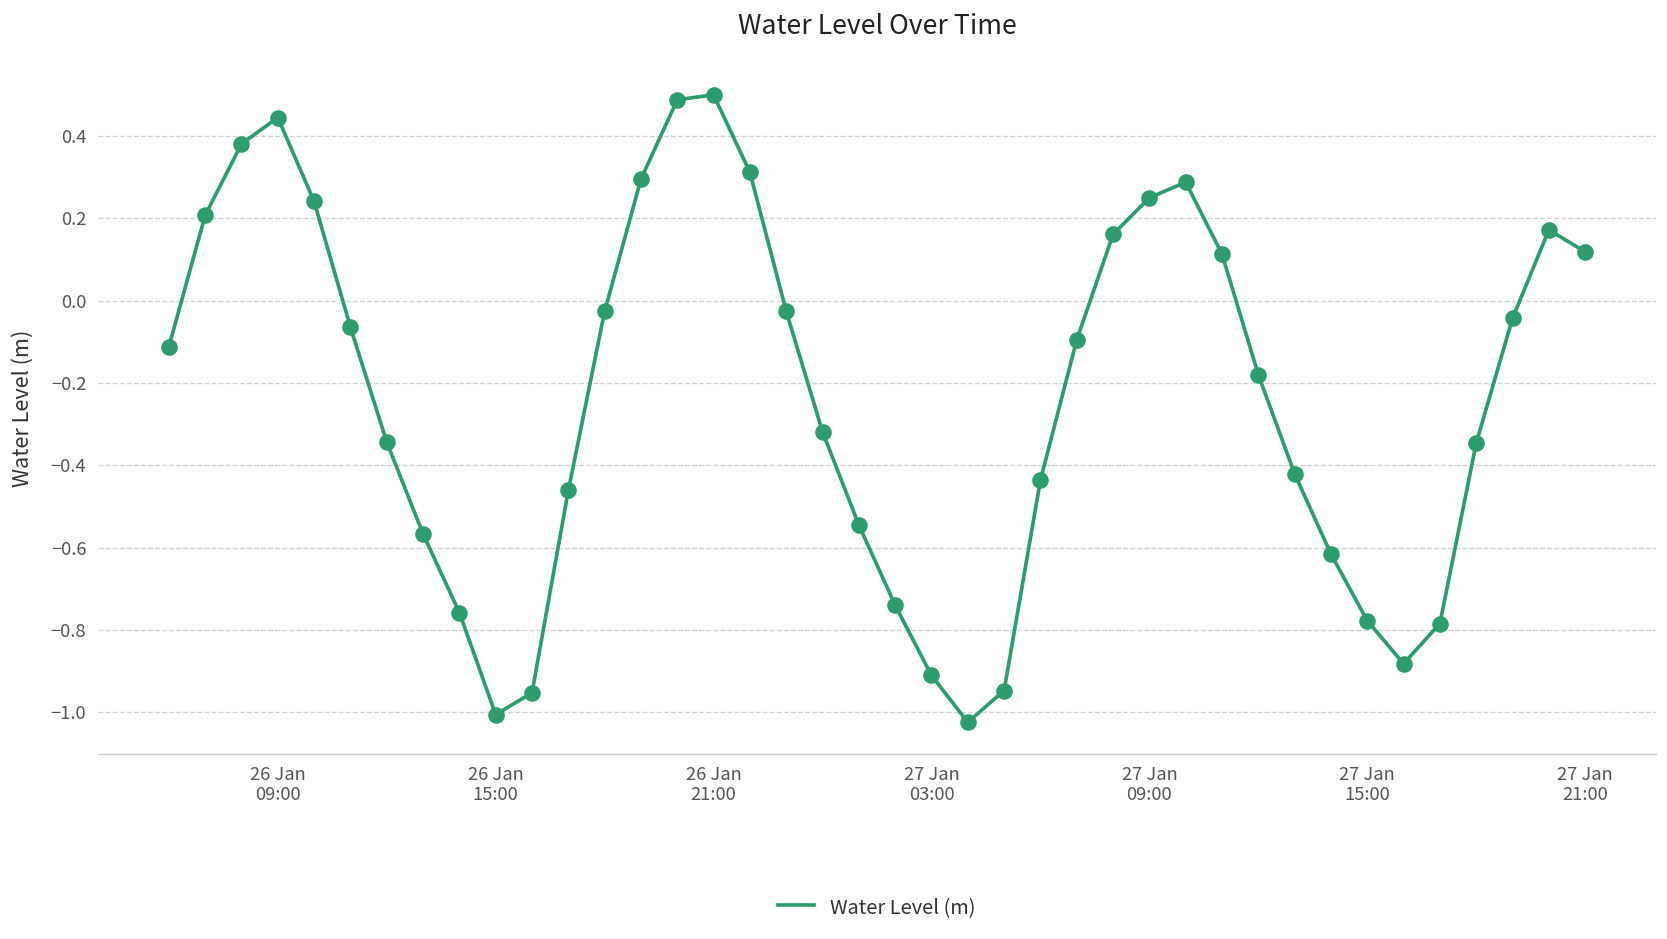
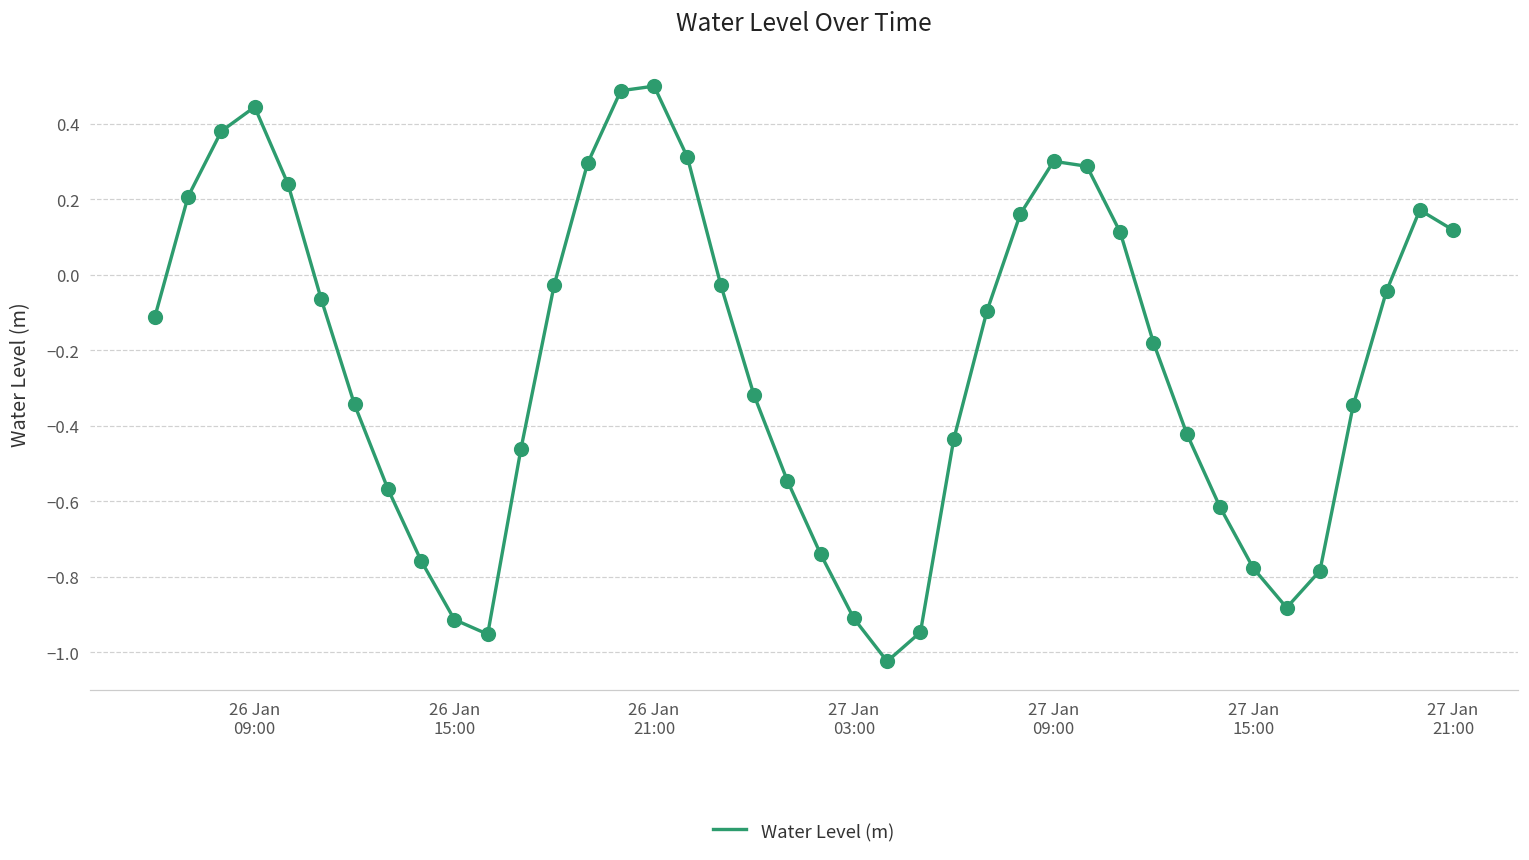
26 Jan 15:00: -1.01 -> -0.91
27 Jan 09:00: 0.25 -> 0.30
